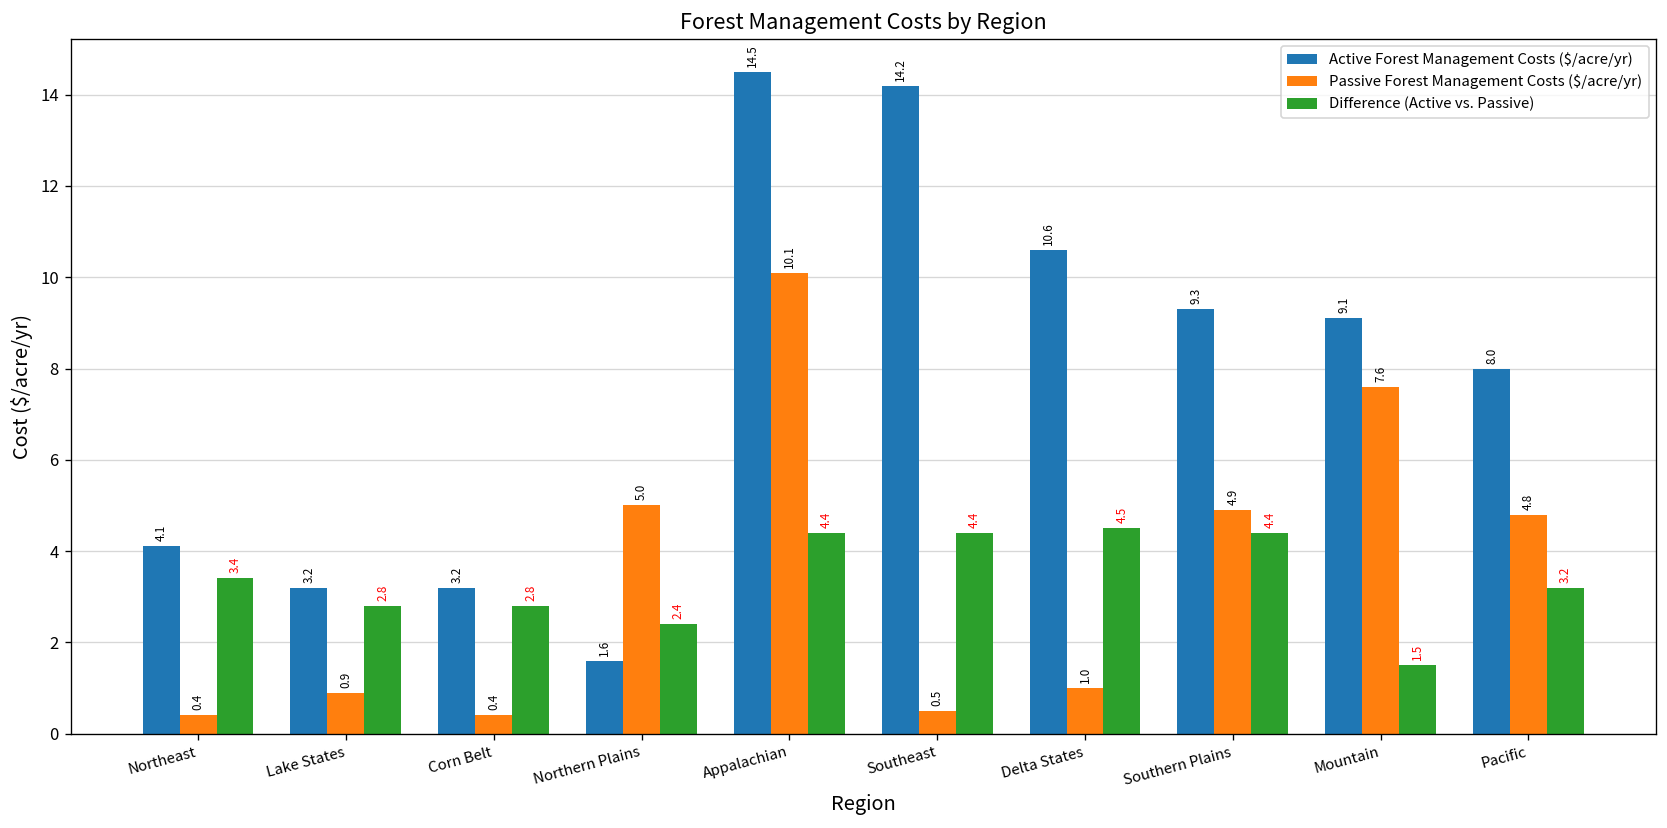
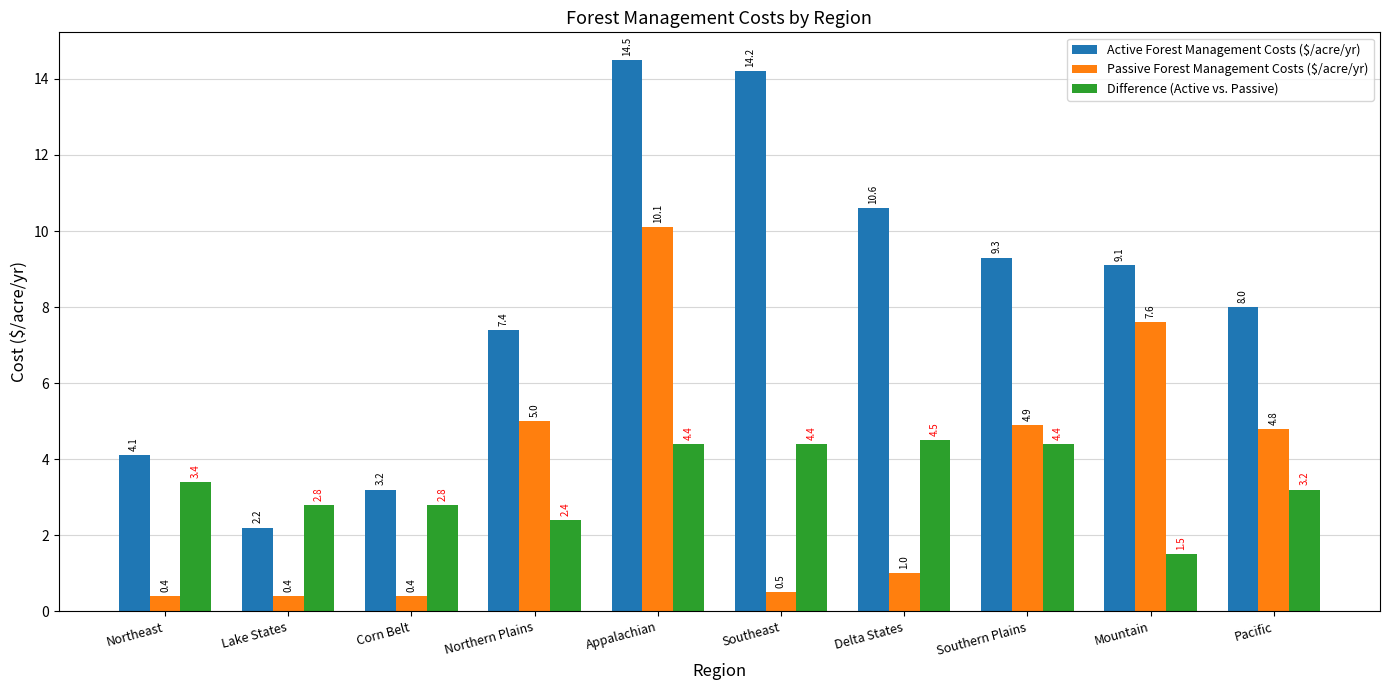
Active Forest Management Costs ($/acre/yr), Lake States: 3.2 -> 2.2
Passive Forest Management Costs ($/acre/yr), Lake States: 0.9 -> 0.4
Active Forest Management Costs ($/acre/yr), Northern Plains: 1.6 -> 7.4
